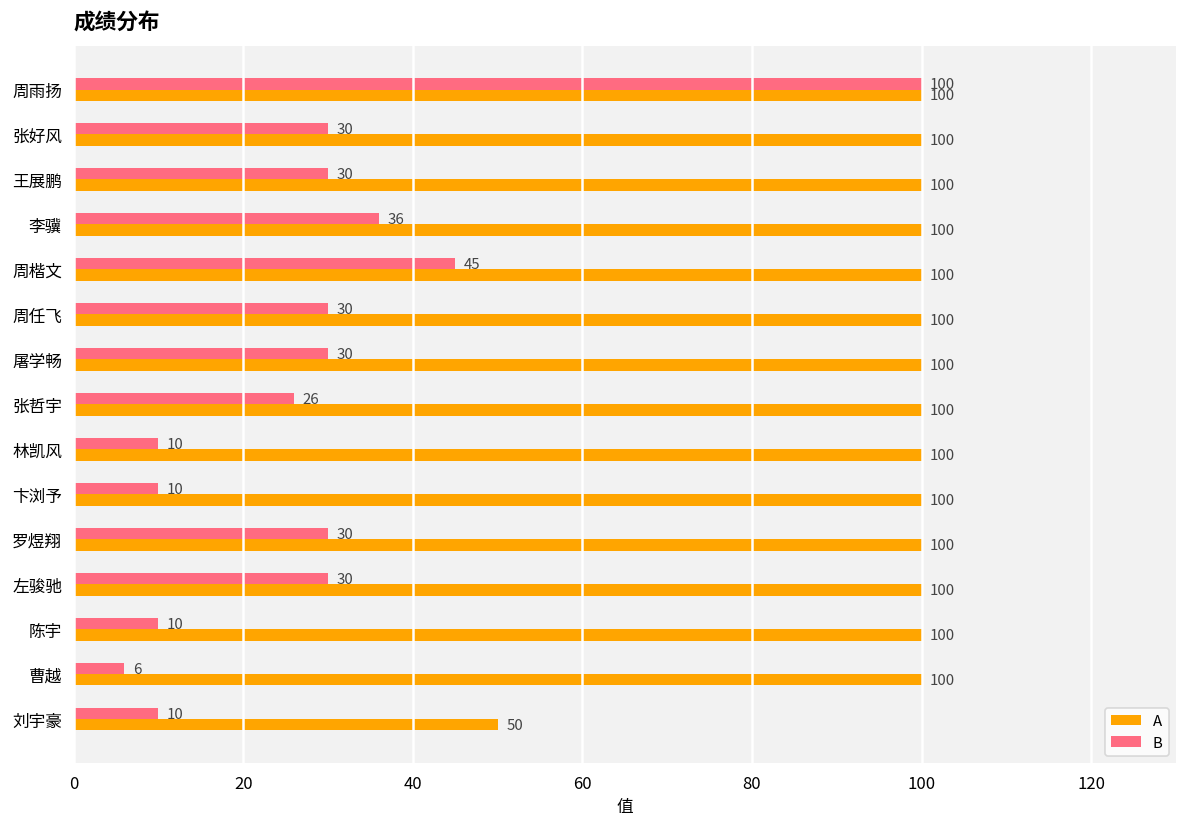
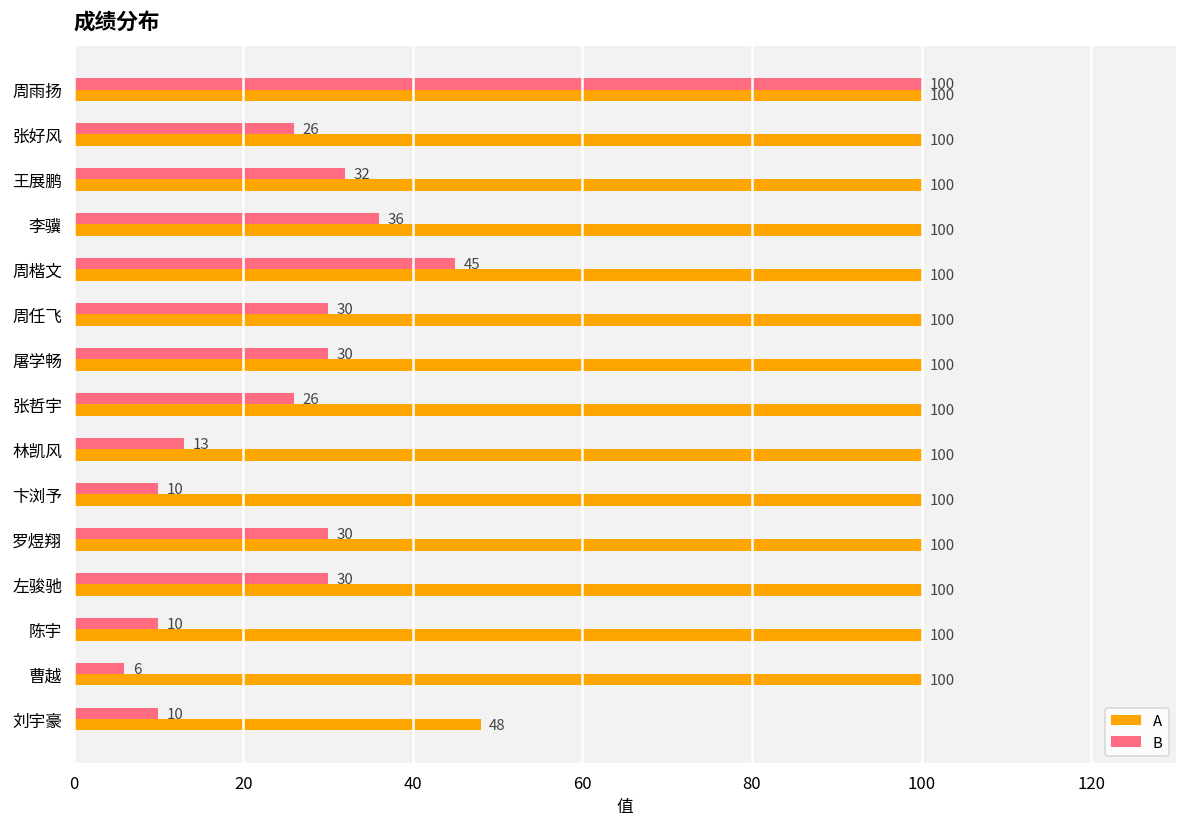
B, 张好风: 30 -> 26
B, 王展鹏: 30 -> 32
B, 林凯风: 10 -> 13
A, 刘宇豪: 50 -> 48
